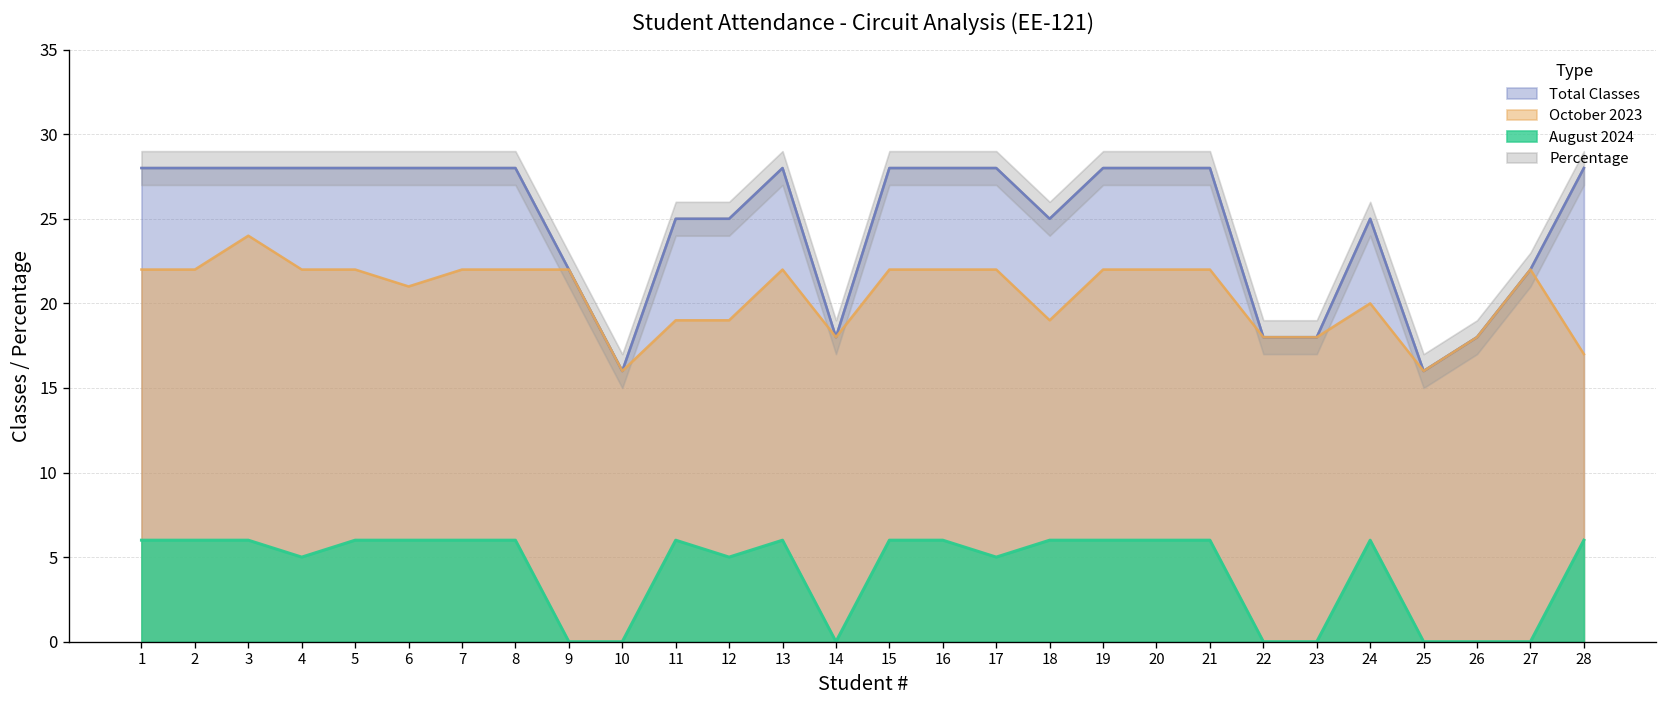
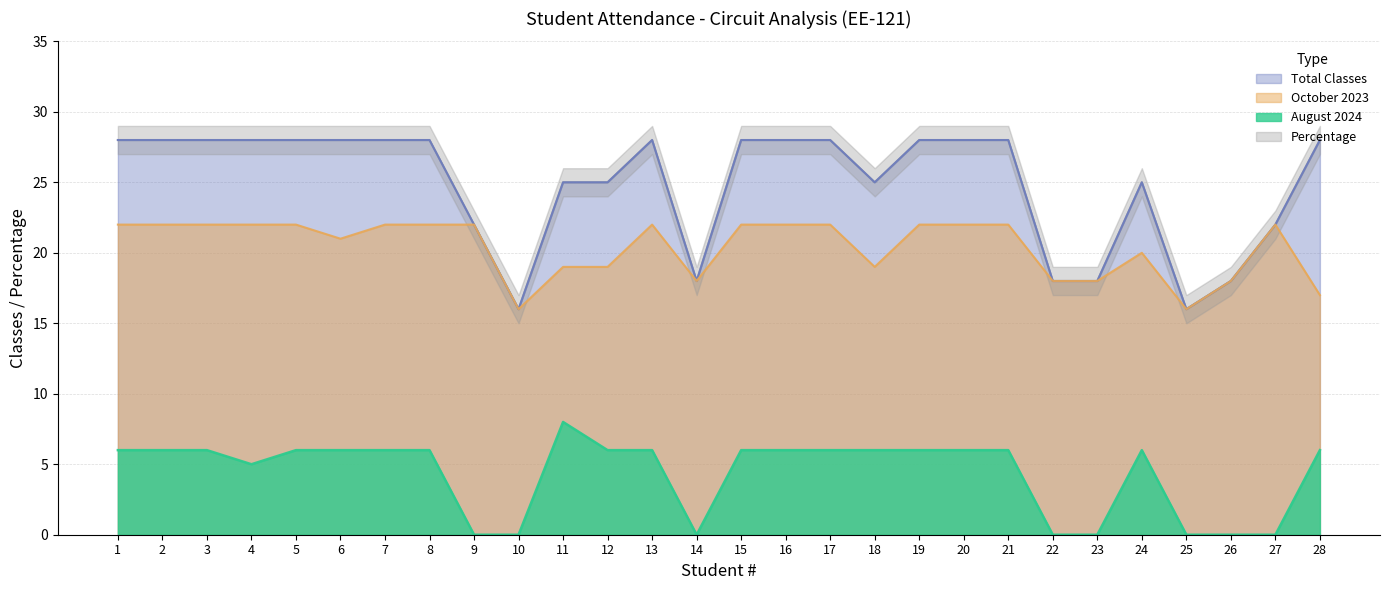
October 2023, 3: 24 -> 22
August 2024, 11: 6 -> 8
August 2024, 12: 5 -> 6
August 2024, 17: 5 -> 6
